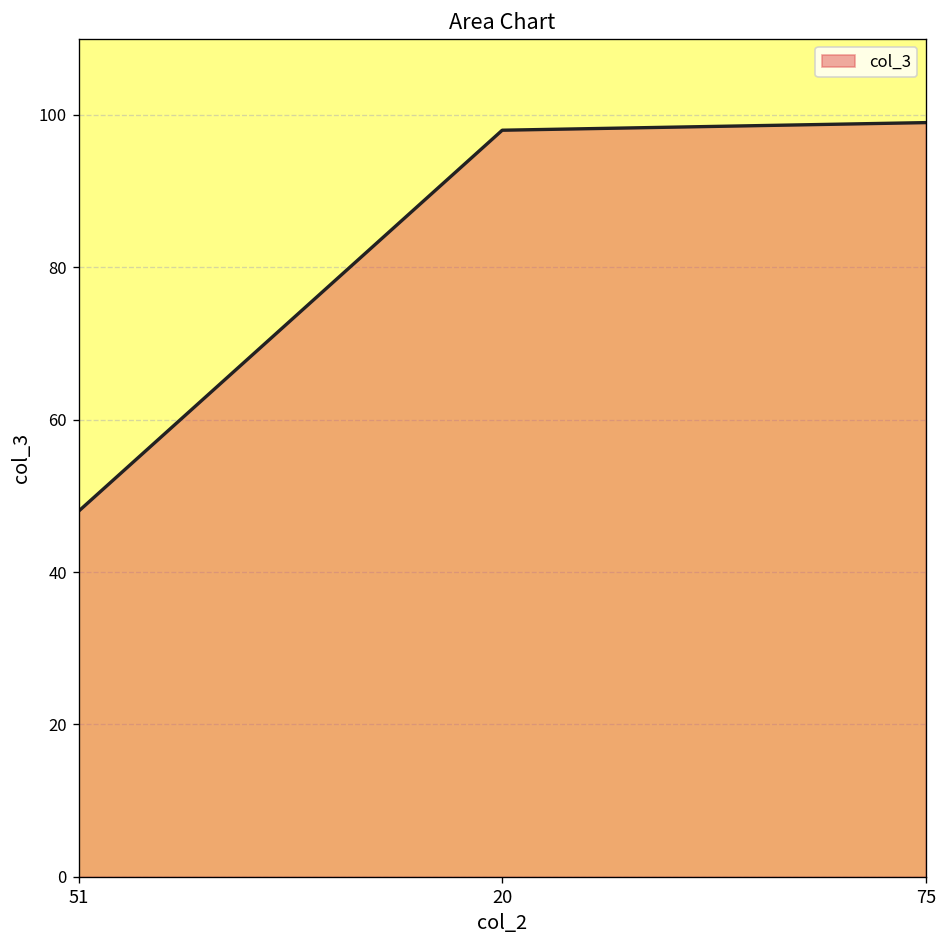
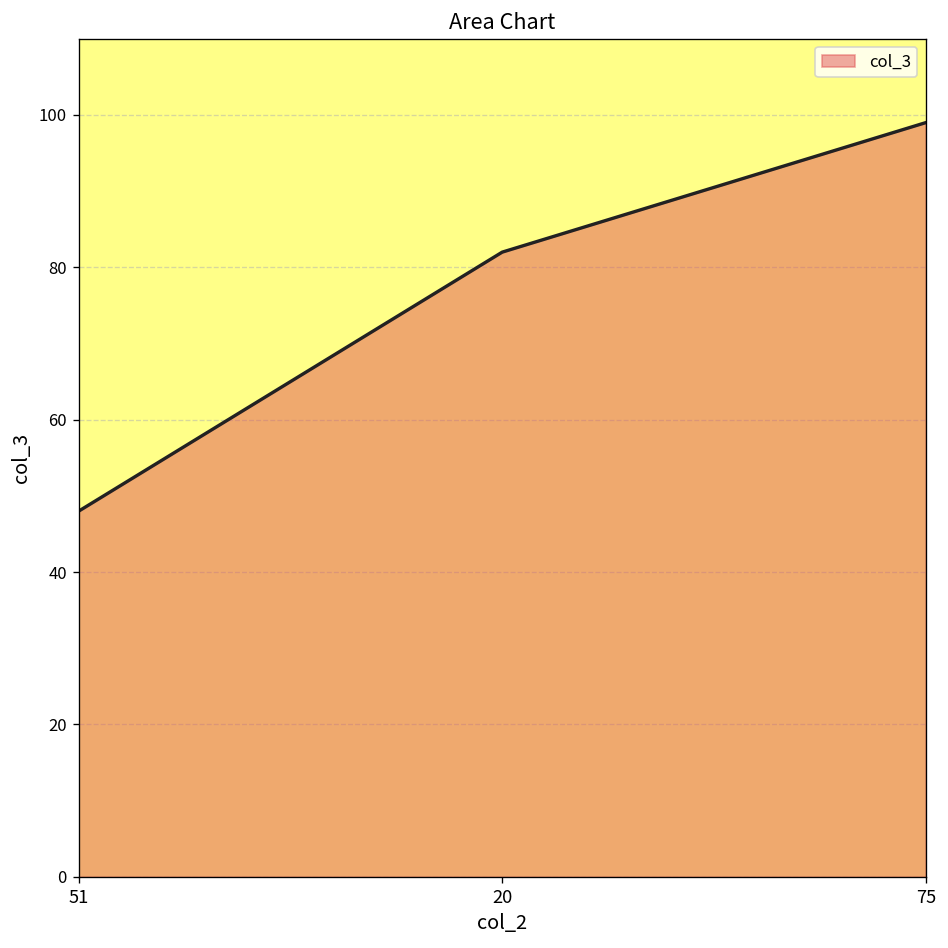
20: 98 -> 82
